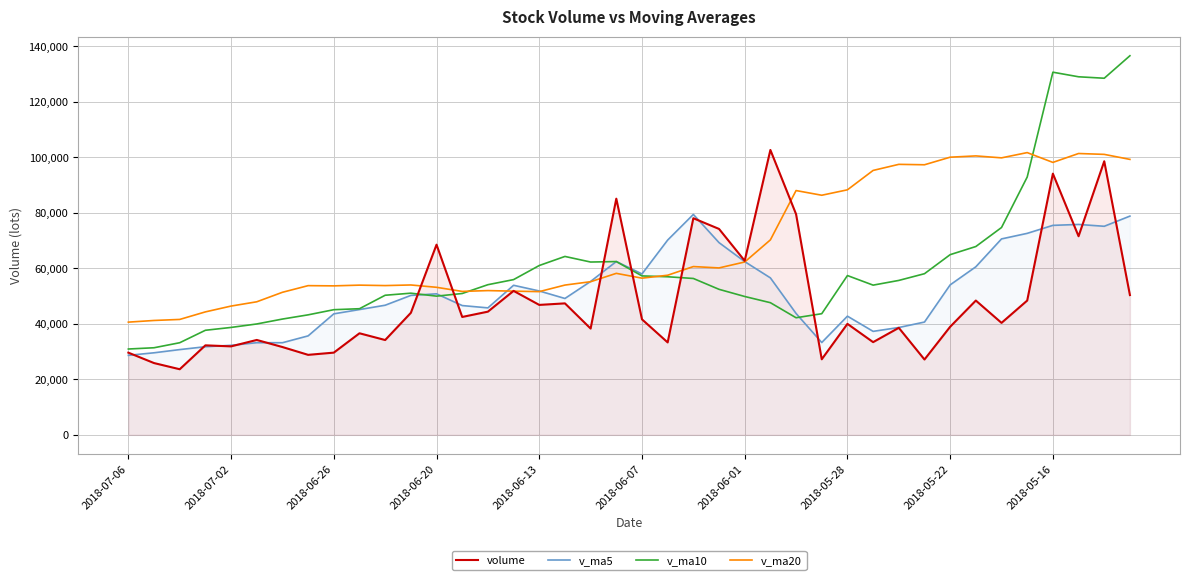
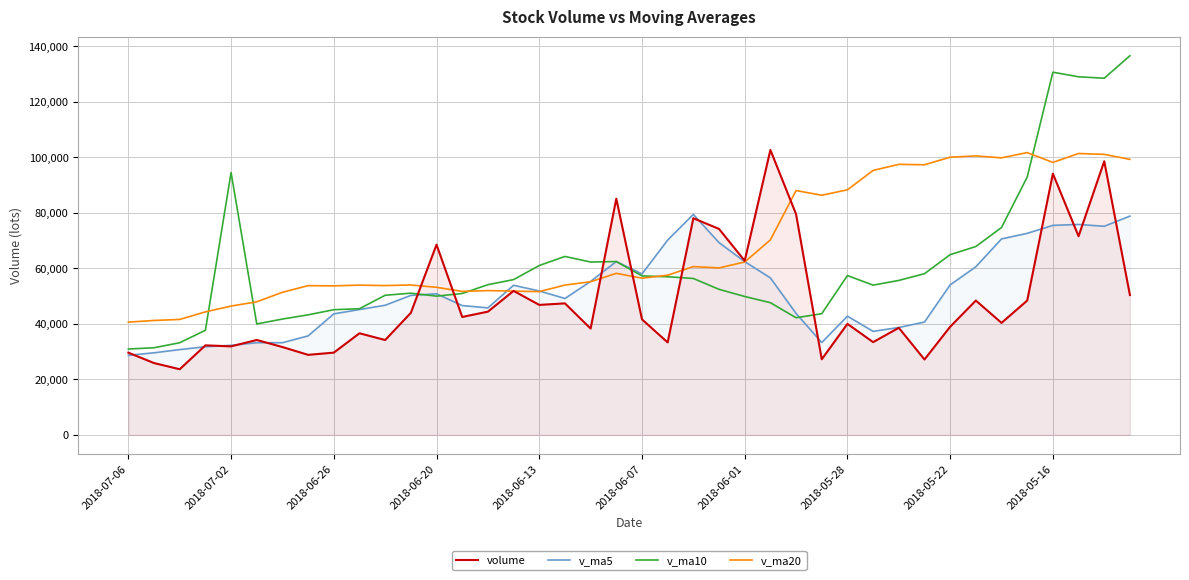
v_ma10, 2018-07-02: 39,000 -> 95,000
